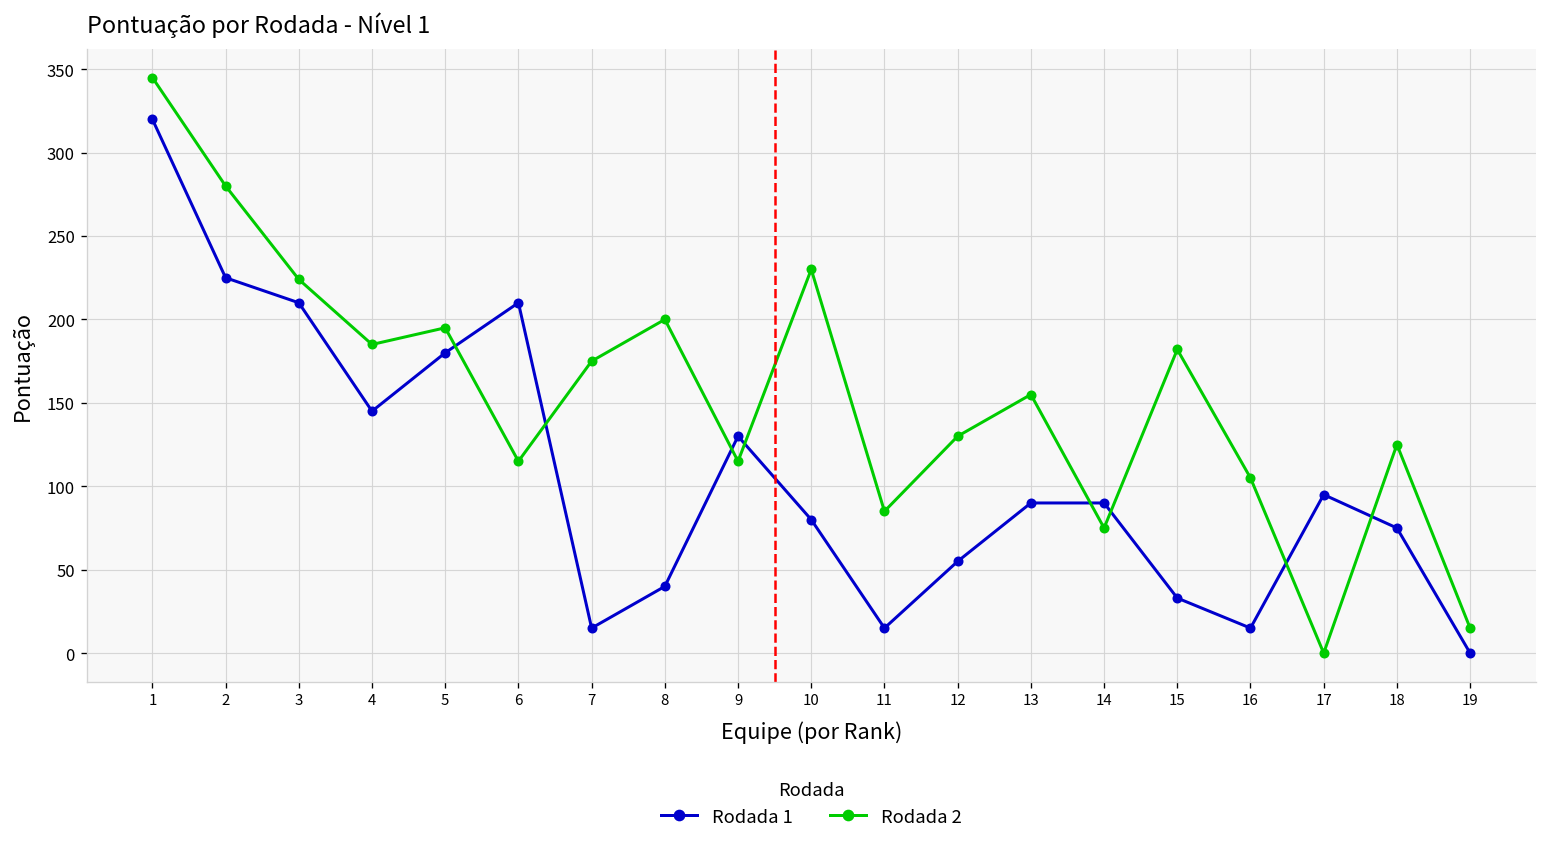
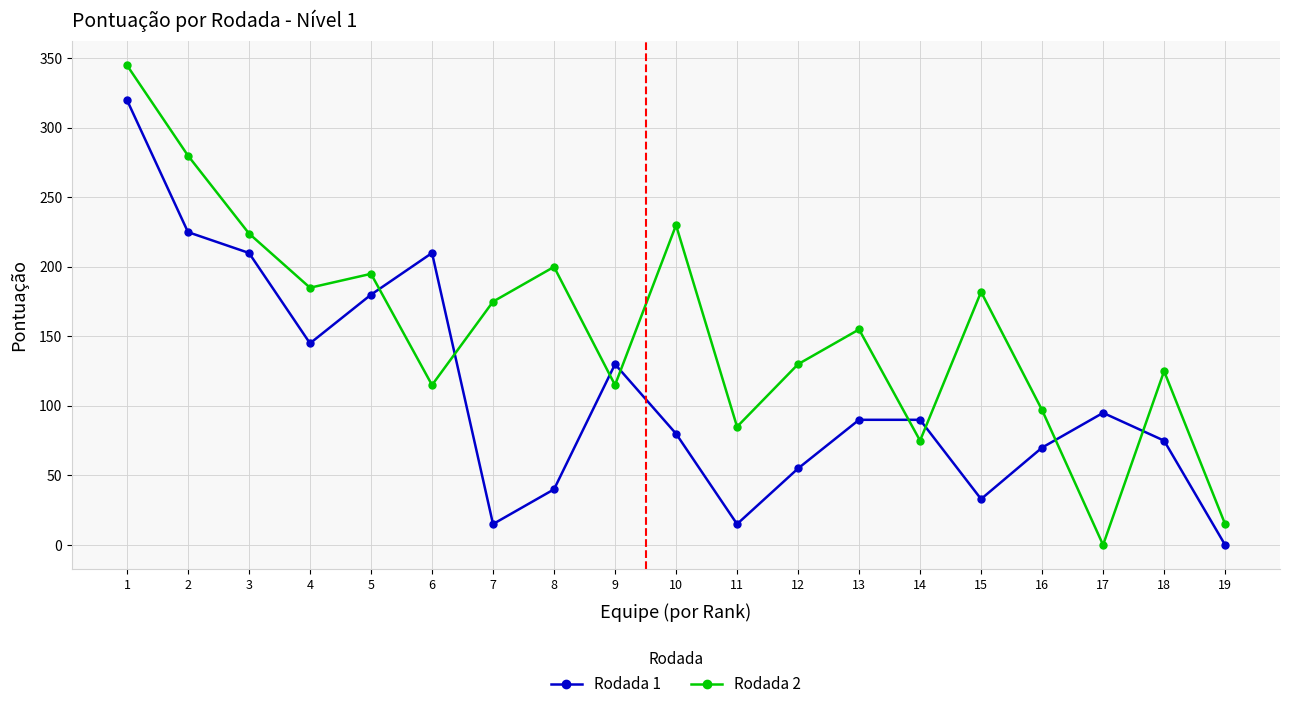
Rodada 1, 16: 15 -> 70
Rodada 2, 16: 105 -> 97
